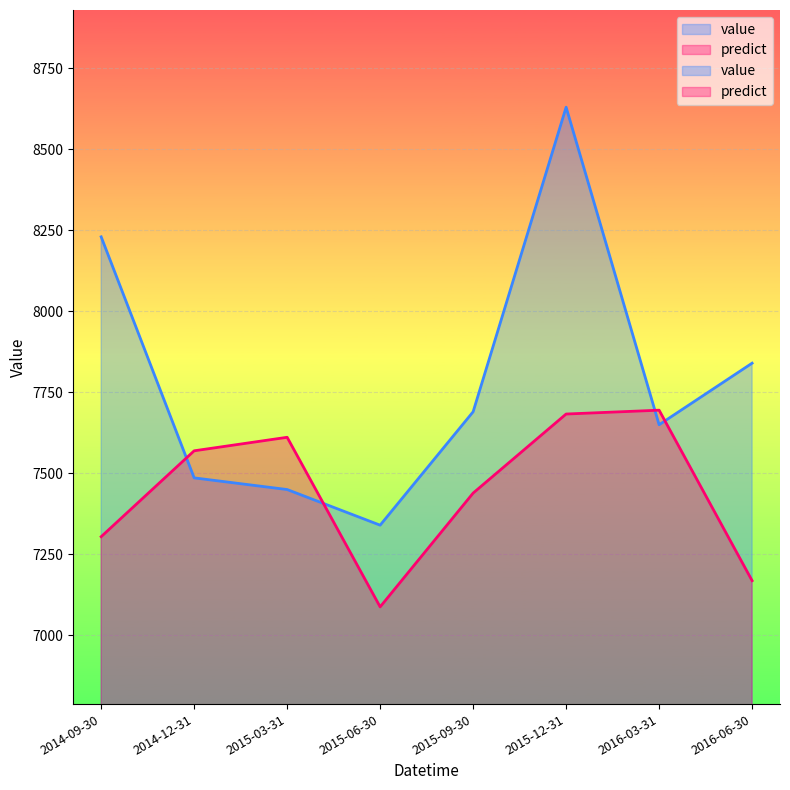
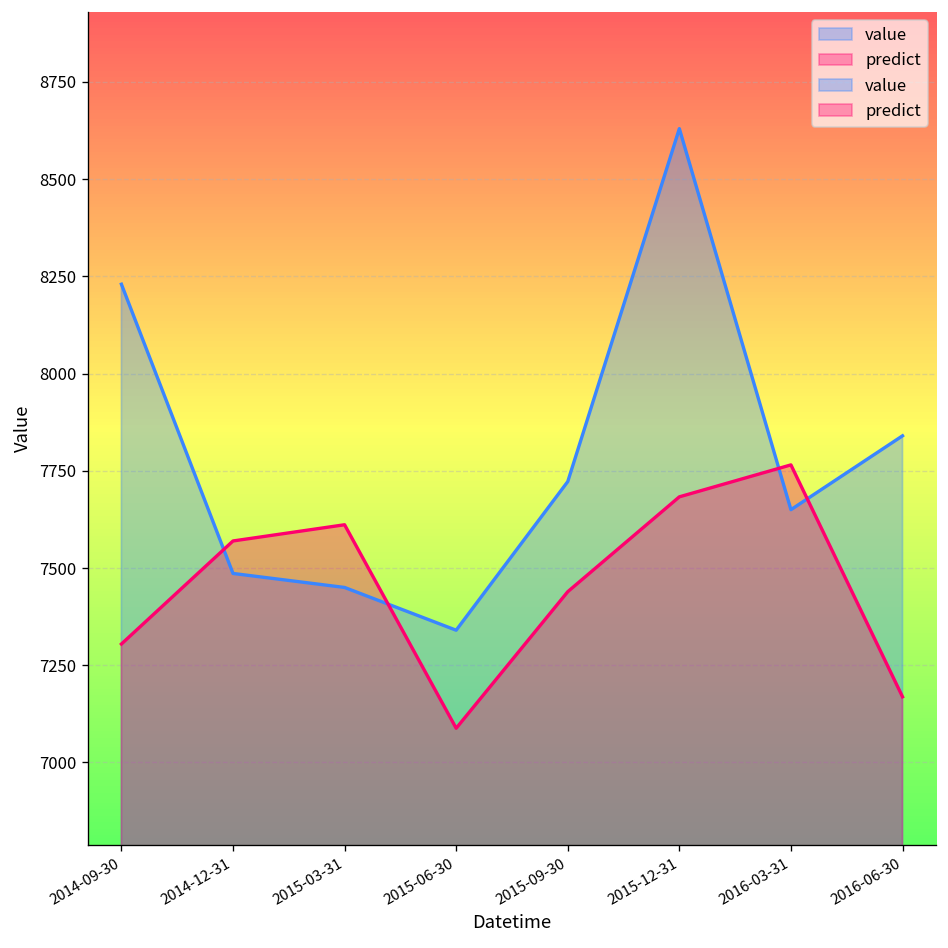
value, 2015-09-30: 7690 -> 7720
predict, 2016-03-31: 7690 -> 7770
